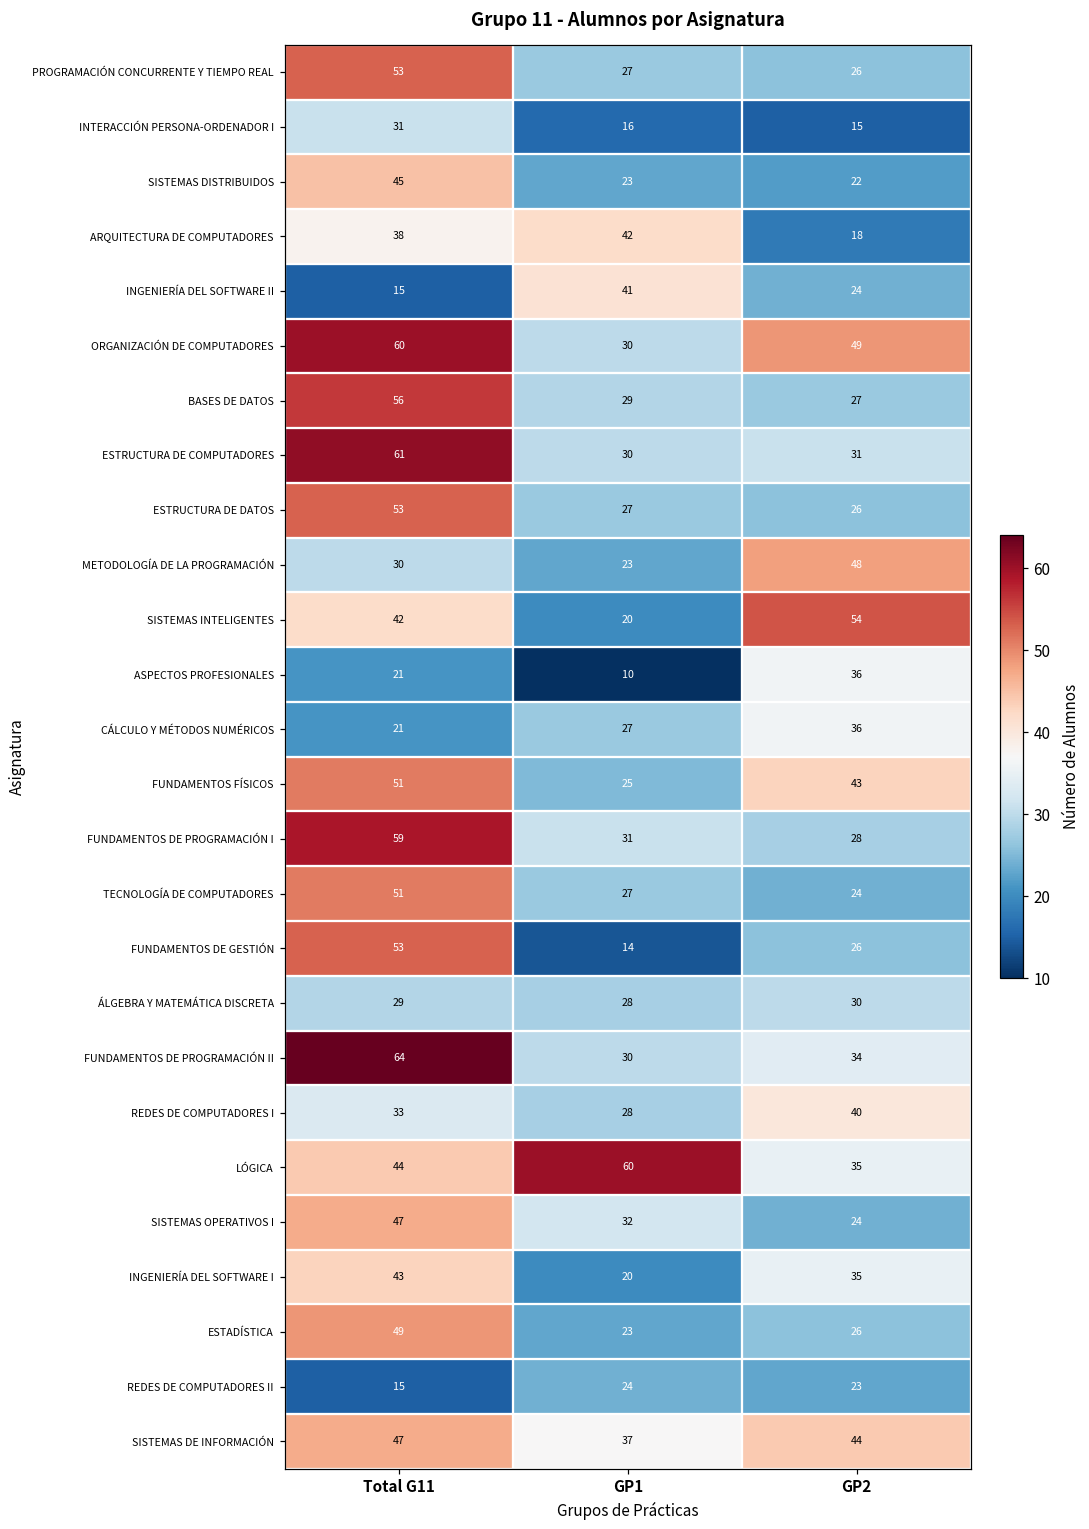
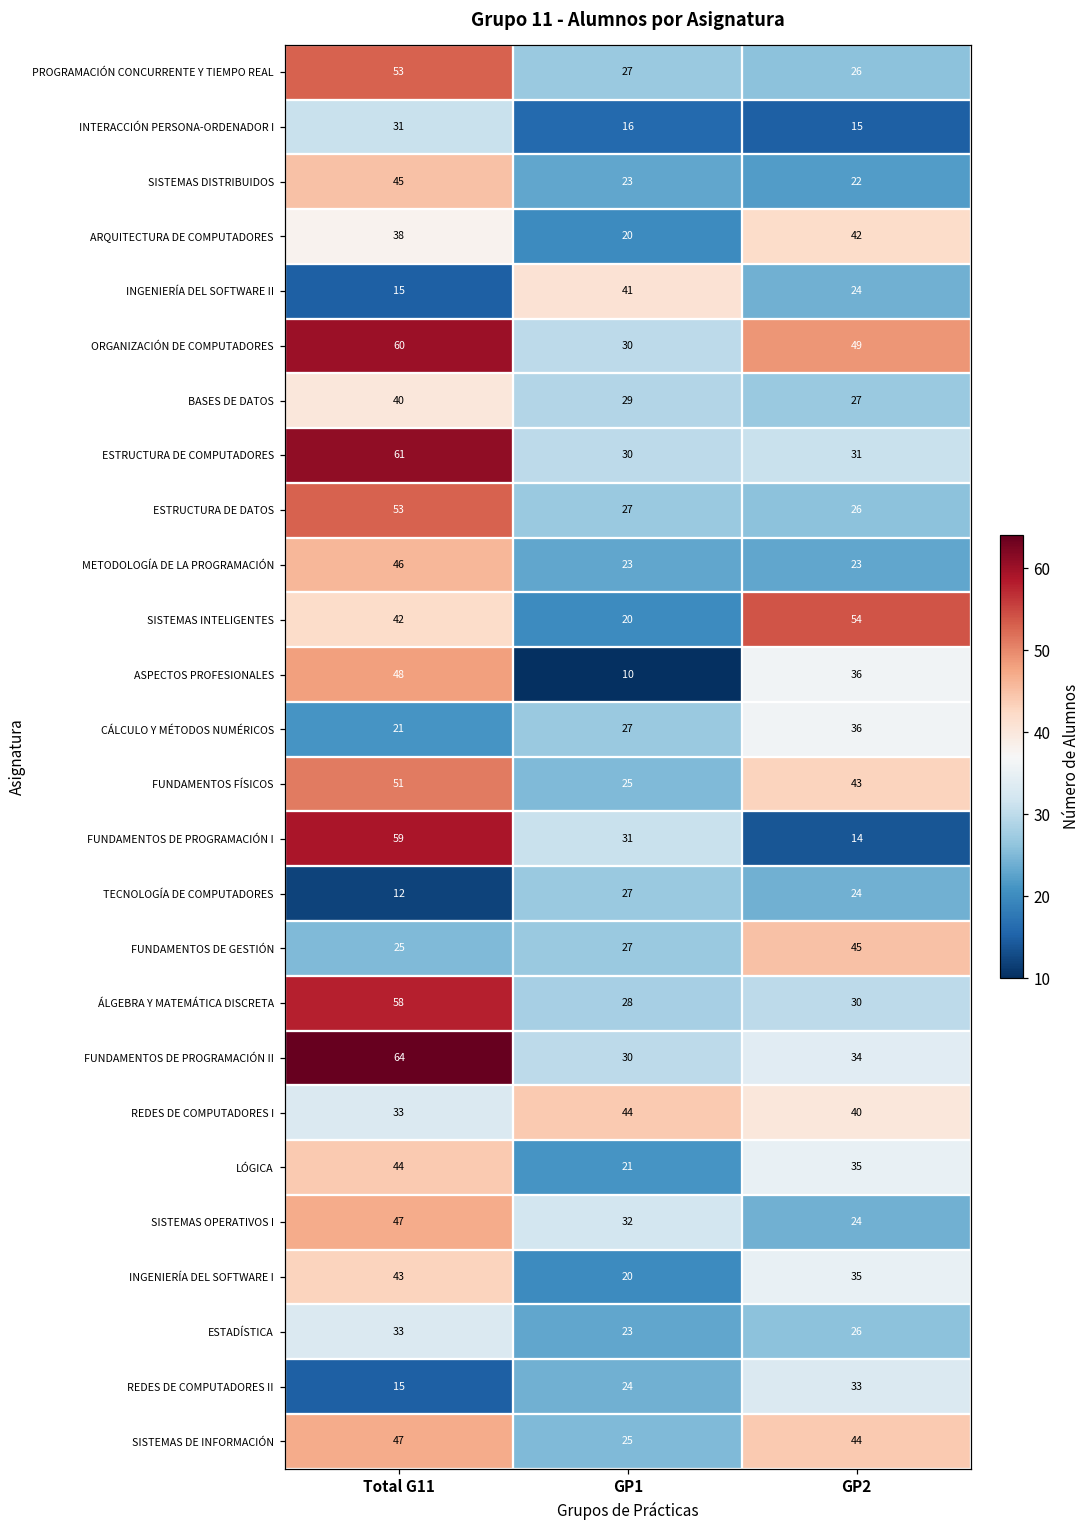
ARQUITECTURA DE COMPUTADORES, GP1: 42 -> 20
ARQUITECTURA DE COMPUTADORES, GP2: 18 -> 42
BASES DE DATOS, Total G11: 56 -> 40
METODOLOGÍA DE LA PROGRAMACIÓN, Total G11: 30 -> 46
METODOLOGÍA DE LA PROGRAMACIÓN, GP2: 48 -> 23
ASPECTOS PROFESIONALES, Total G11: 21 -> 48
FUNDAMENTOS DE PROGRAMACIÓN I, GP2: 28 -> 14
TECNOLOGÍA DE COMPUTADORES, Total G11: 51 -> 12
FUNDAMENTOS DE GESTIÓN, Total G11: 53 -> 25
FUNDAMENTOS DE GESTIÓN, GP1: 14 -> 27
FUNDAMENTOS DE GESTIÓN, GP2: 26 -> 45
ÁLGEBRA Y MATEMÁTICA DISCRETA, Total G11: 29 -> 58
REDES DE COMPUTADORES I, GP1: 28 -> 44
LÓGICA, GP1: 60 -> 21
ESTADÍSTICA, Total G11: 49 -> 33
REDES DE COMPUTADORES II, GP2: 23 -> 33
SISTEMAS DE INFORMACIÓN, GP1: 37 -> 25
